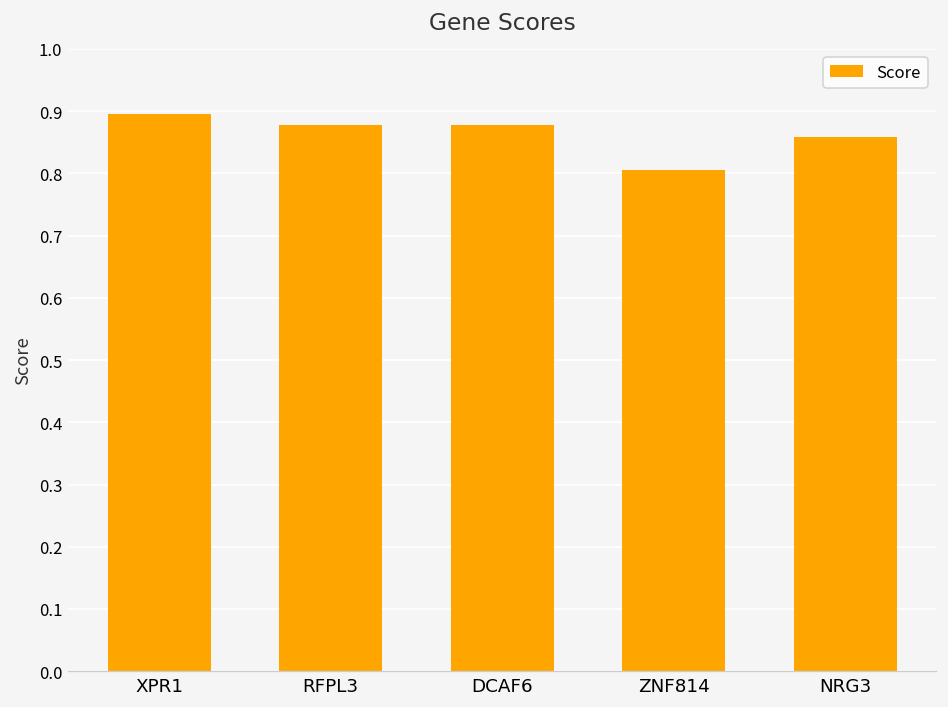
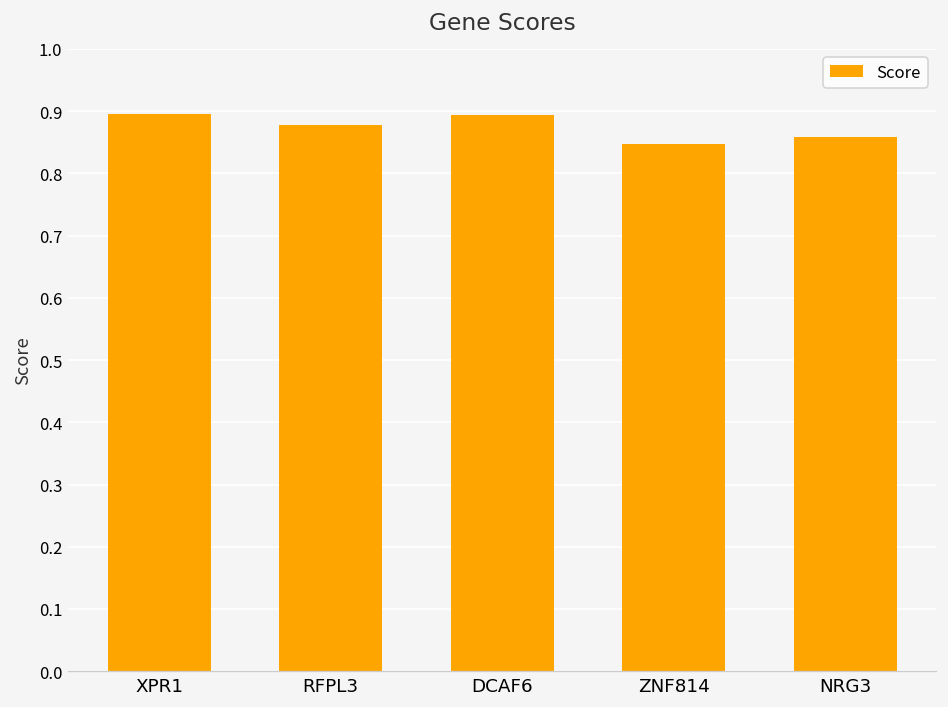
DCAF6: 0.88 -> 0.89
ZNF814: 0.81 -> 0.85
